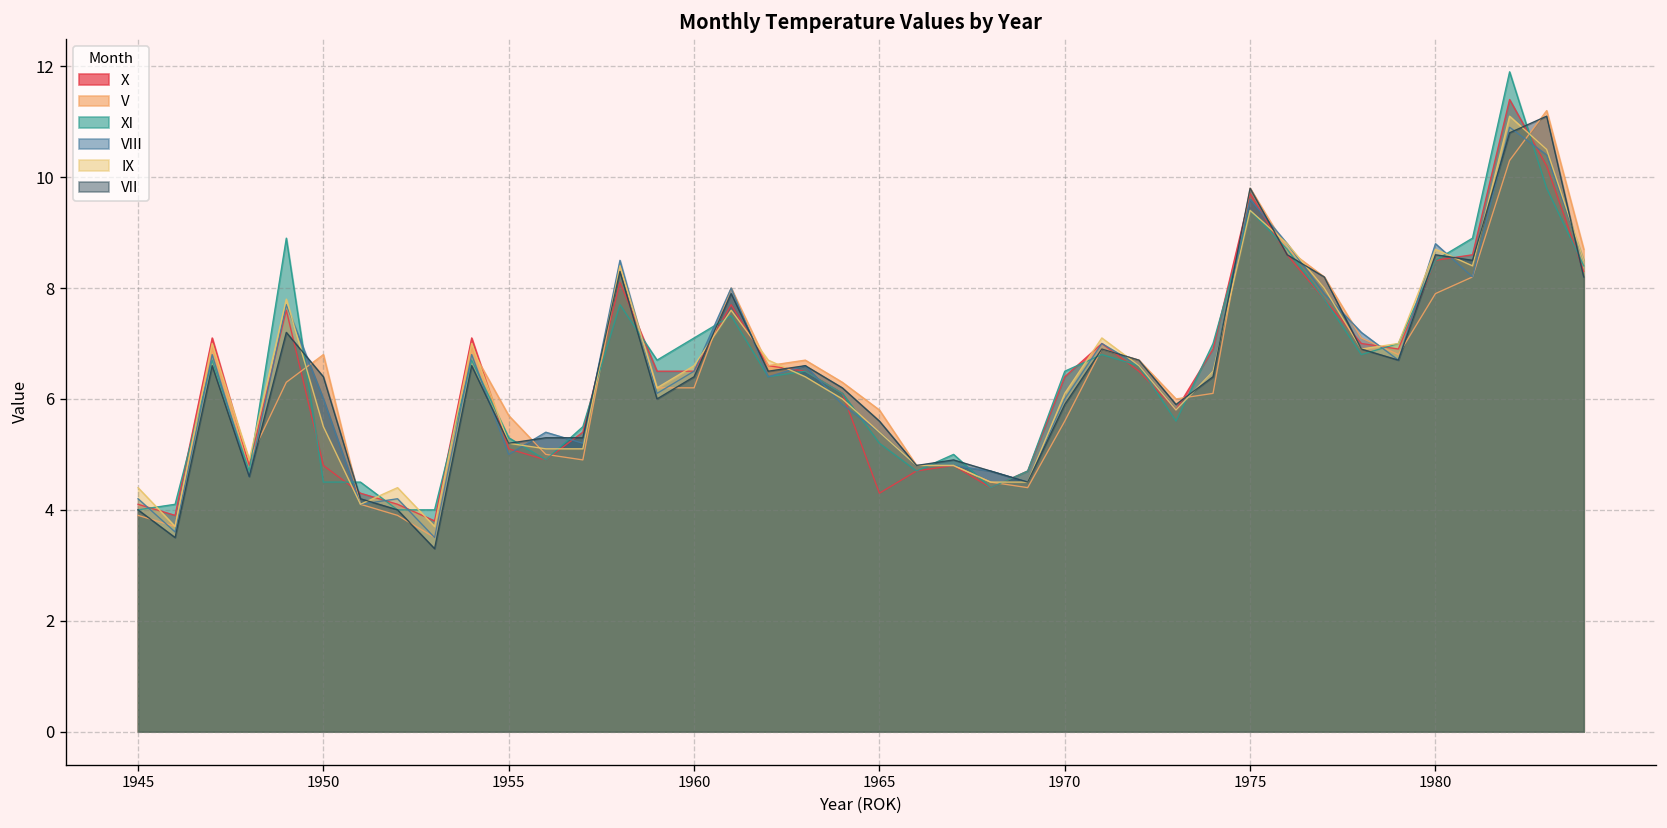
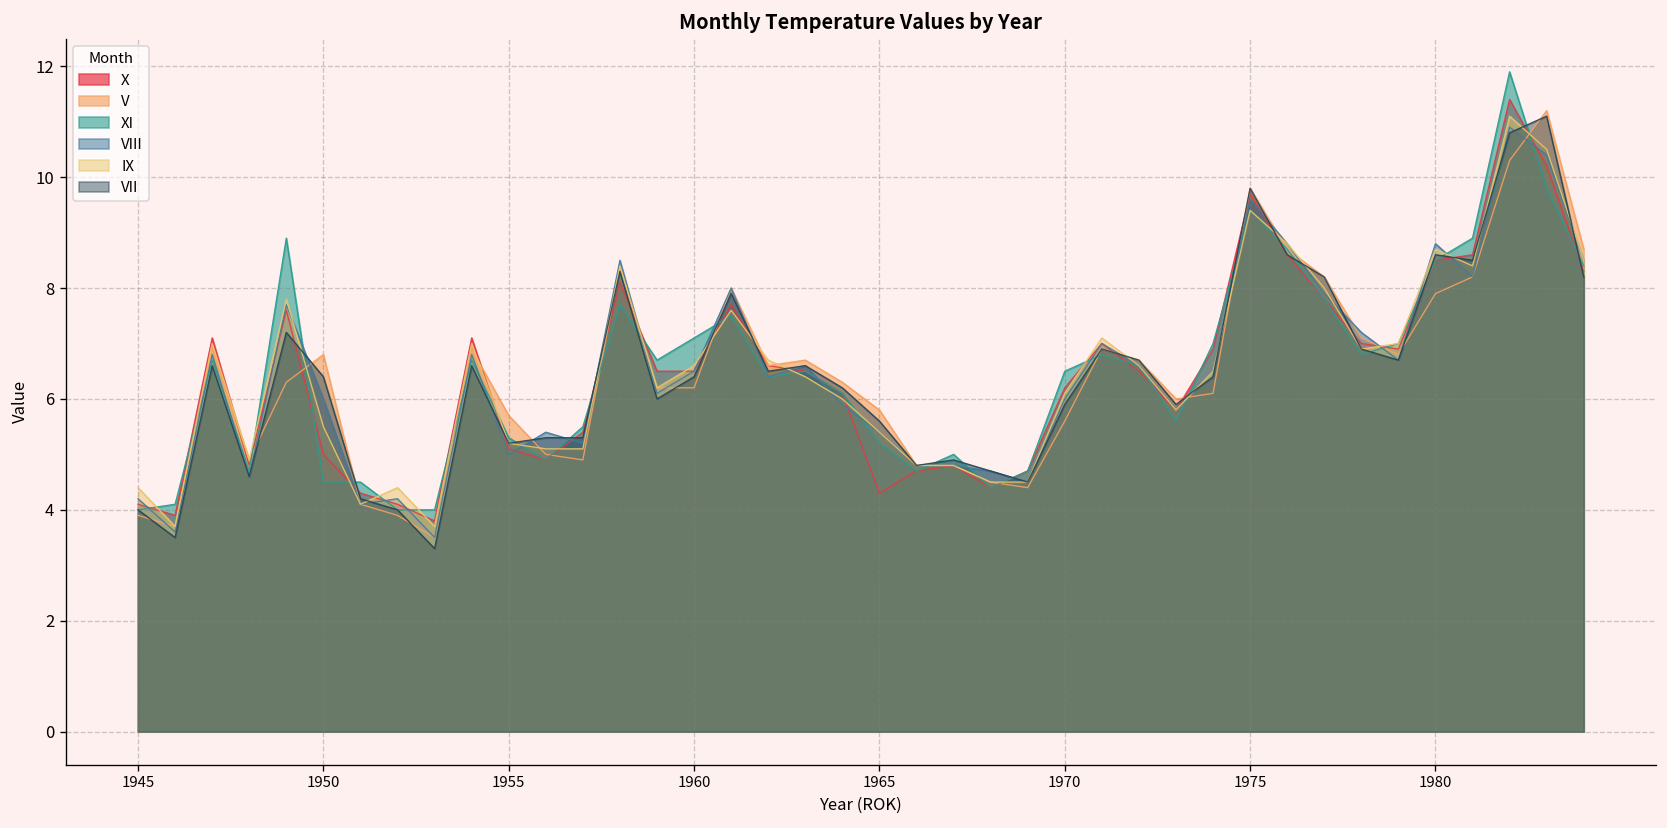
X, 1950: 4.8 -> 5.0
X, 1970: 6.4 -> 6.2
